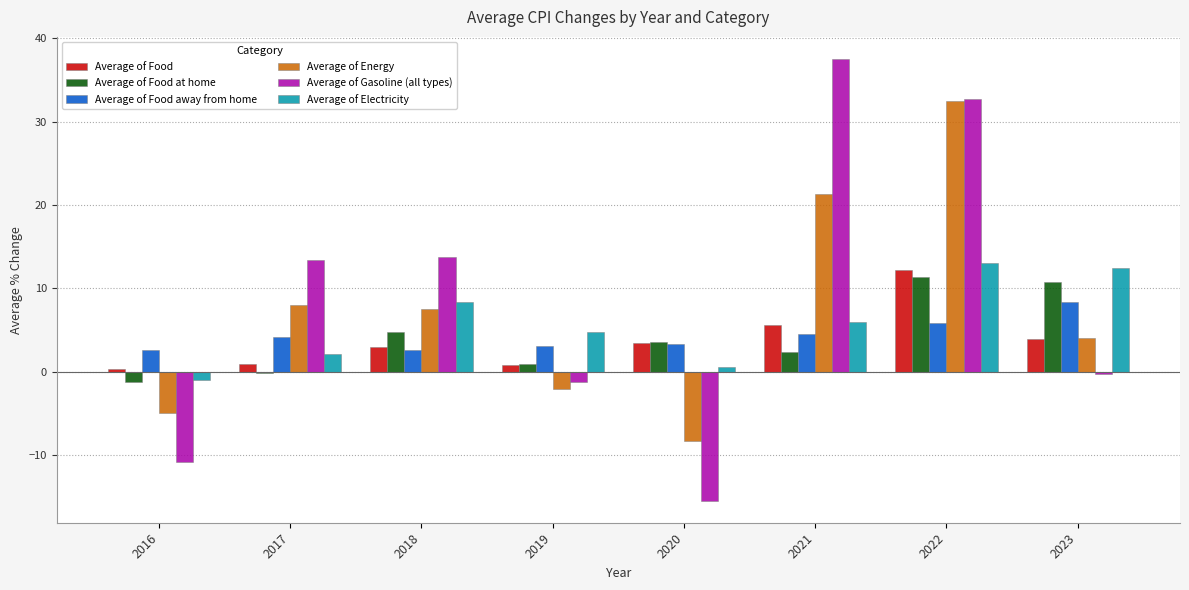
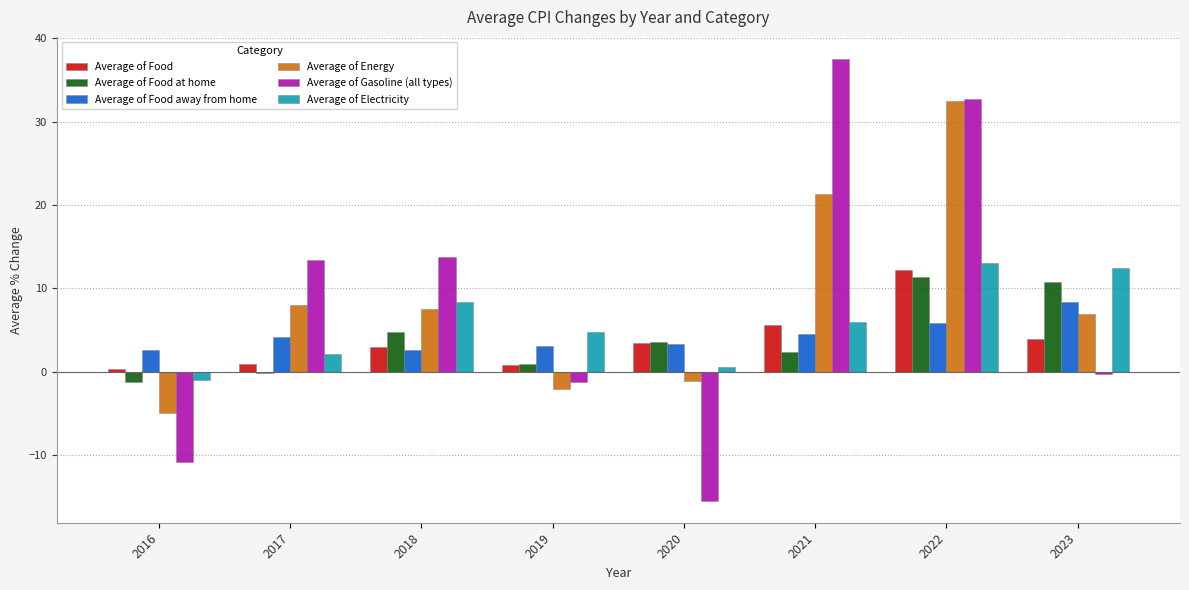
Average of Energy, 2020: -8 -> -1
Average of Energy, 2023: 4 -> 7
